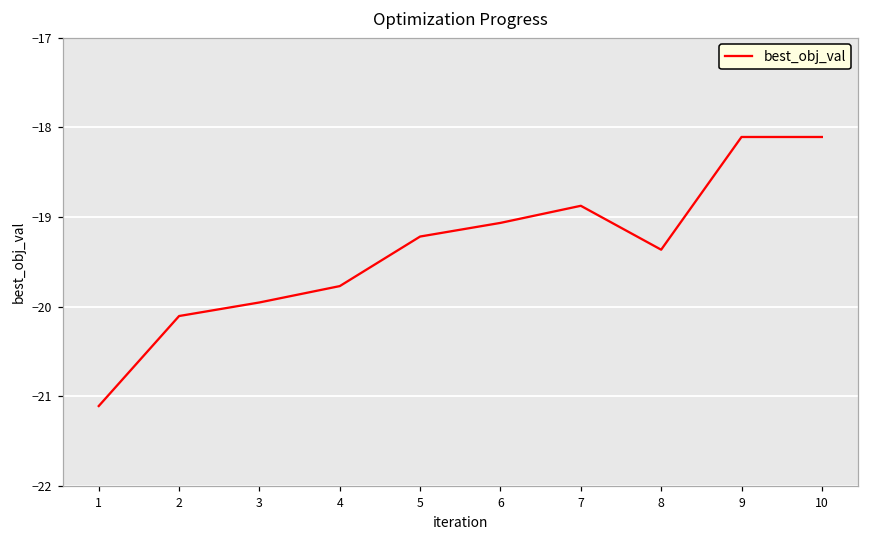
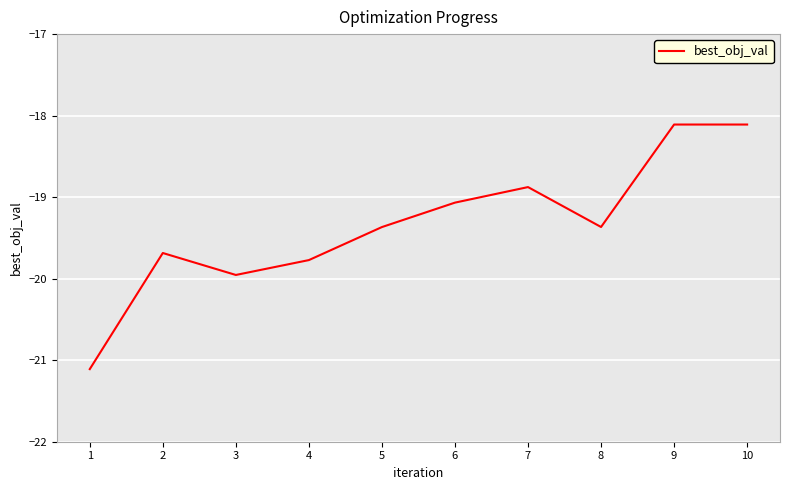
2: -20.1 -> -19.7
5: -19.2 -> -19.4
